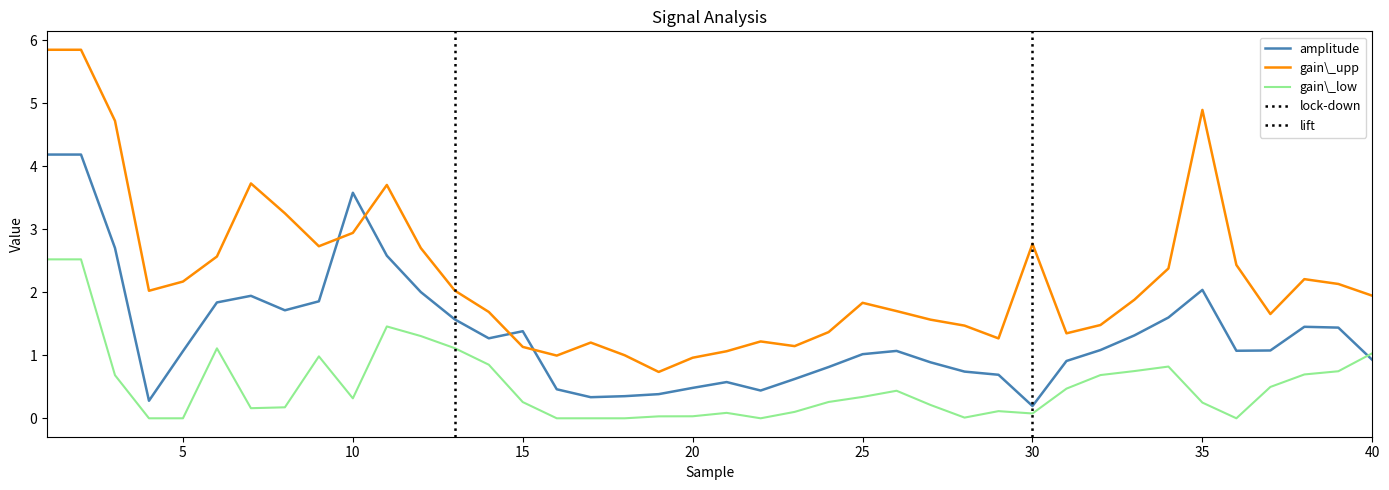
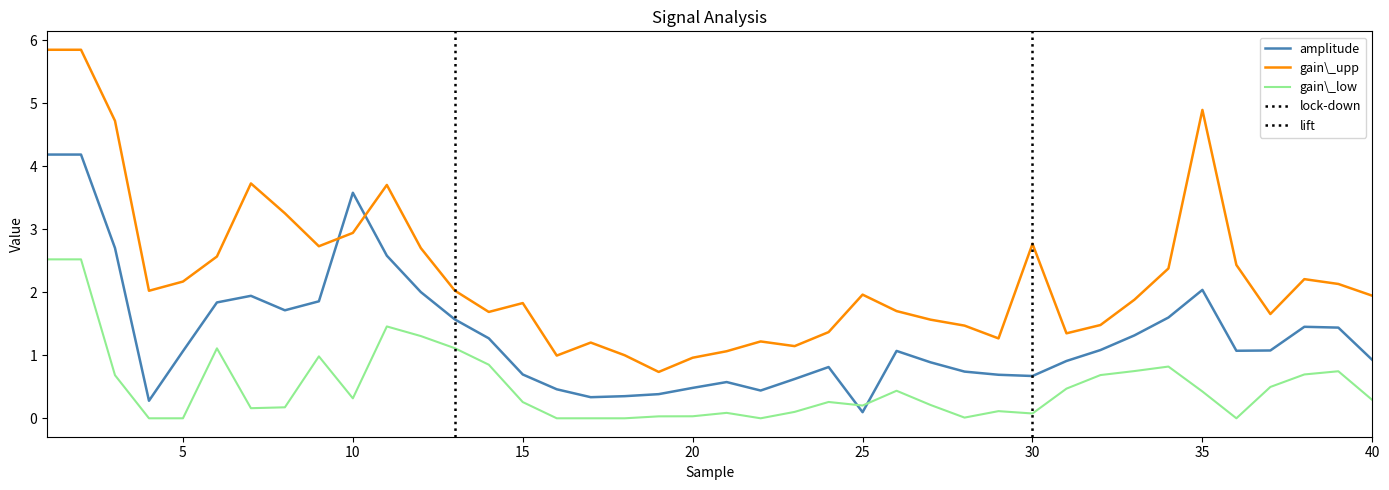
amplitude, 15: 1.4 -> 0.7
gain\_upp, 15: 1.1 -> 1.8
amplitude, 25: 1.0 -> 0.1
gain\_upp, 25: 1.8 -> 2.0
gain\_low, 25: 0.3 -> 0.2
amplitude, 30: 0.2 -> 0.7
gain\_low, 35: 0.2 -> 0.4
gain\_low, 40: 1.0 -> 0.3
